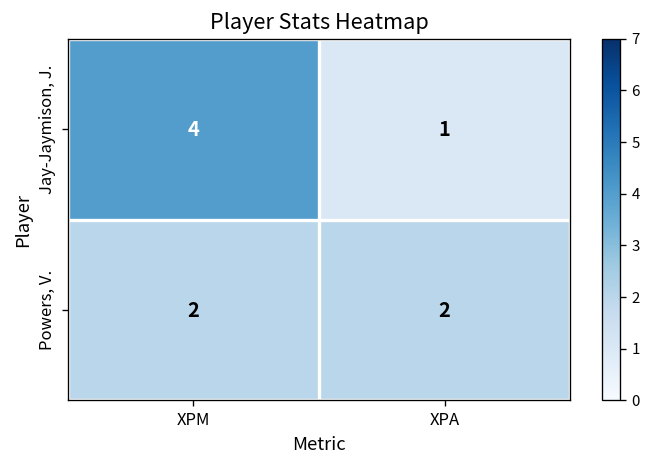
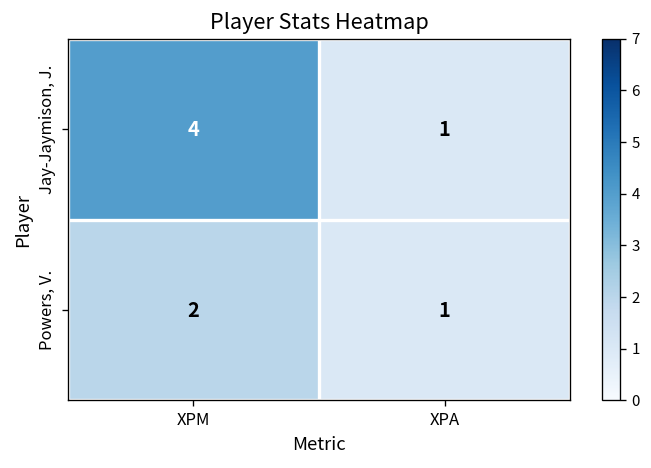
Powers, V., XPA: 2 -> 1
